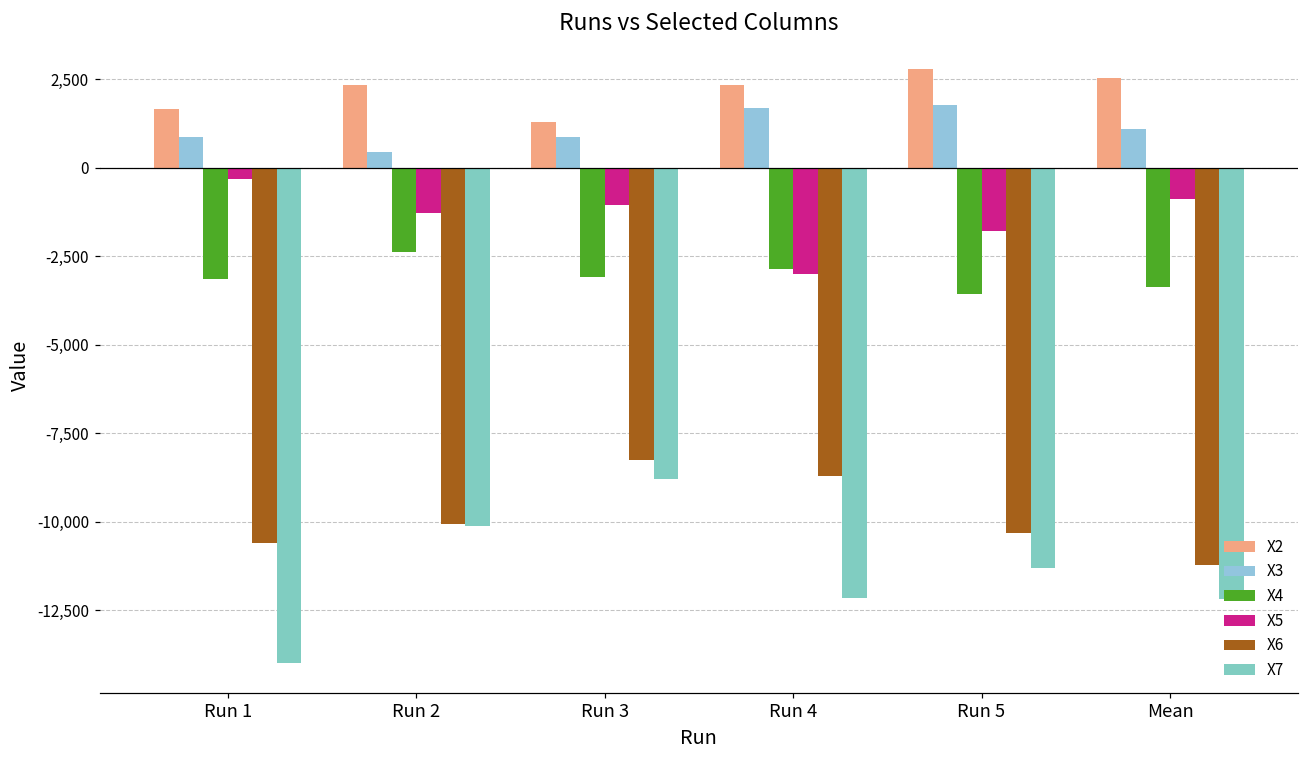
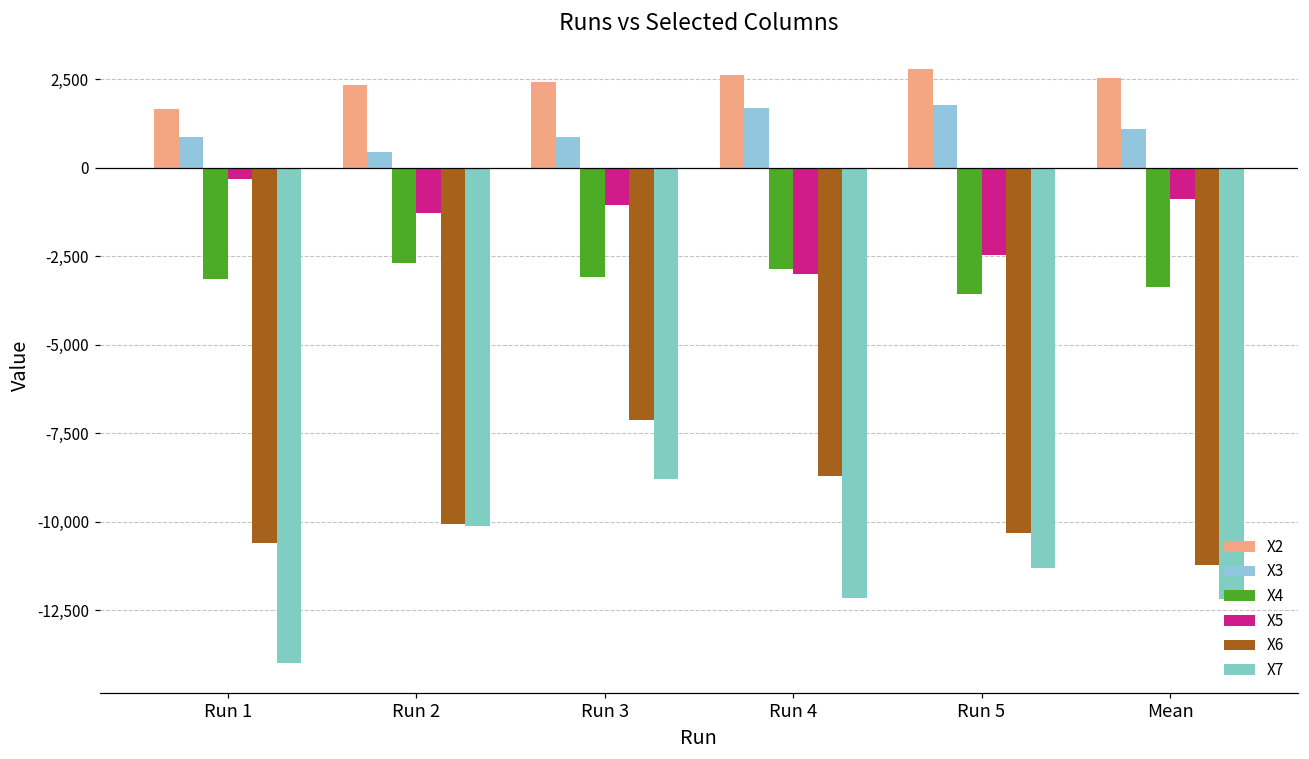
X4, Run 2: -2,400 -> -2,700
X2, Run 3: 1,300 -> 2,400
X6, Run 3: -8,300 -> -7,100
X2, Run 4: 2,300 -> 2,600
X5, Run 5: -1,800 -> -2,500
